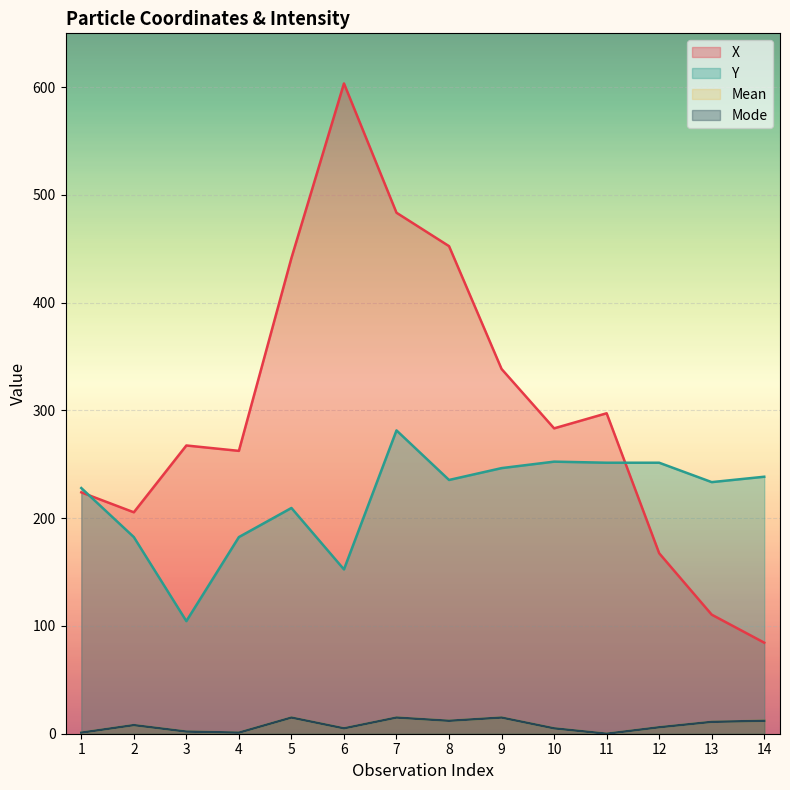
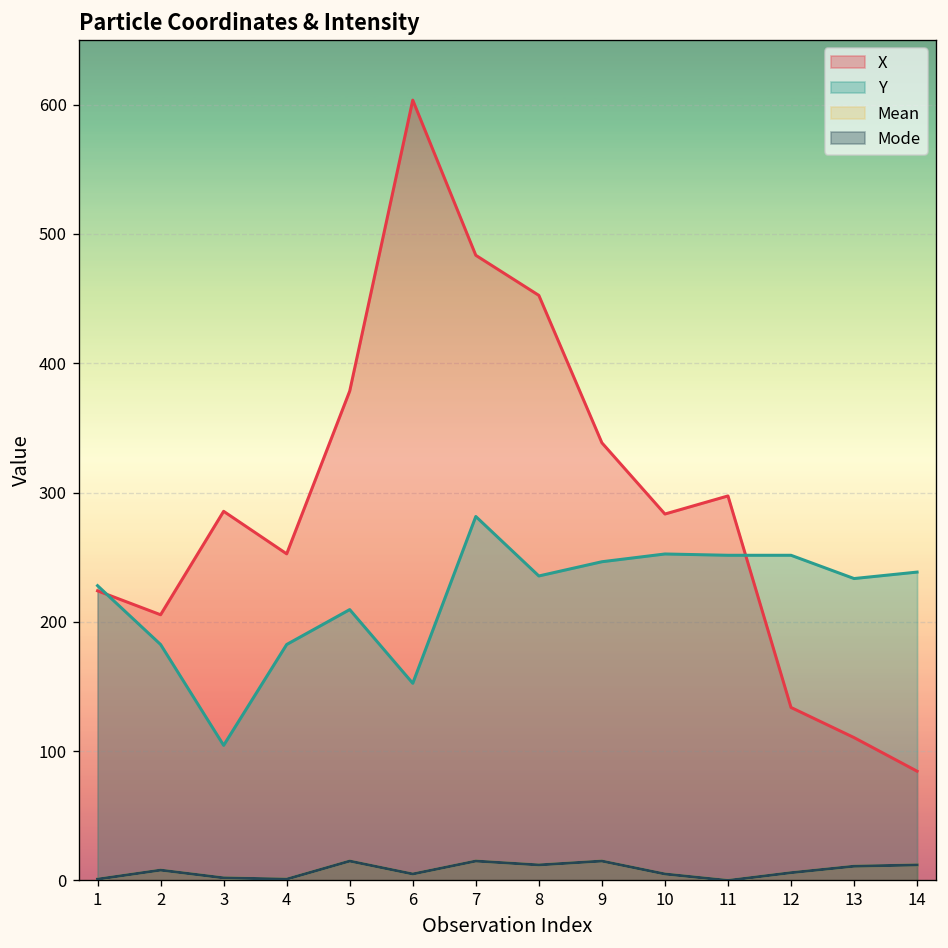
X, 3: 268 -> 286
X, 4: 263 -> 253
X, 5: 442 -> 379
X, 12: 168 -> 134
